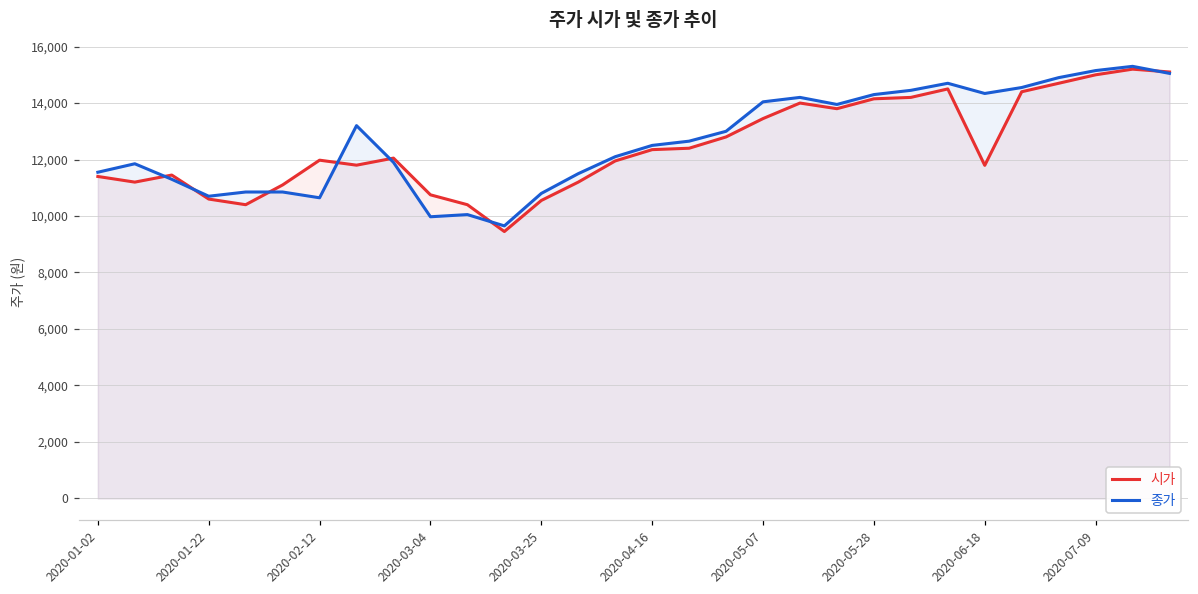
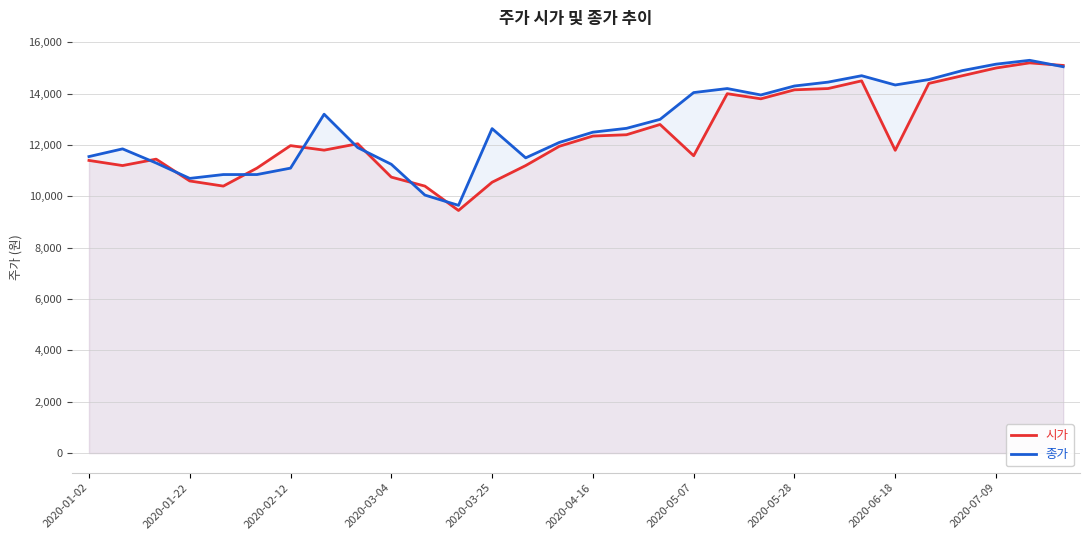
종가, 2020-02-12: 10,600 -> 11,100
종가, 2020-03-04: 10,000 -> 11,300
종가, 2020-03-25: 10,800 -> 12,600
시가, 2020-05-07: 13,500 -> 11,600
